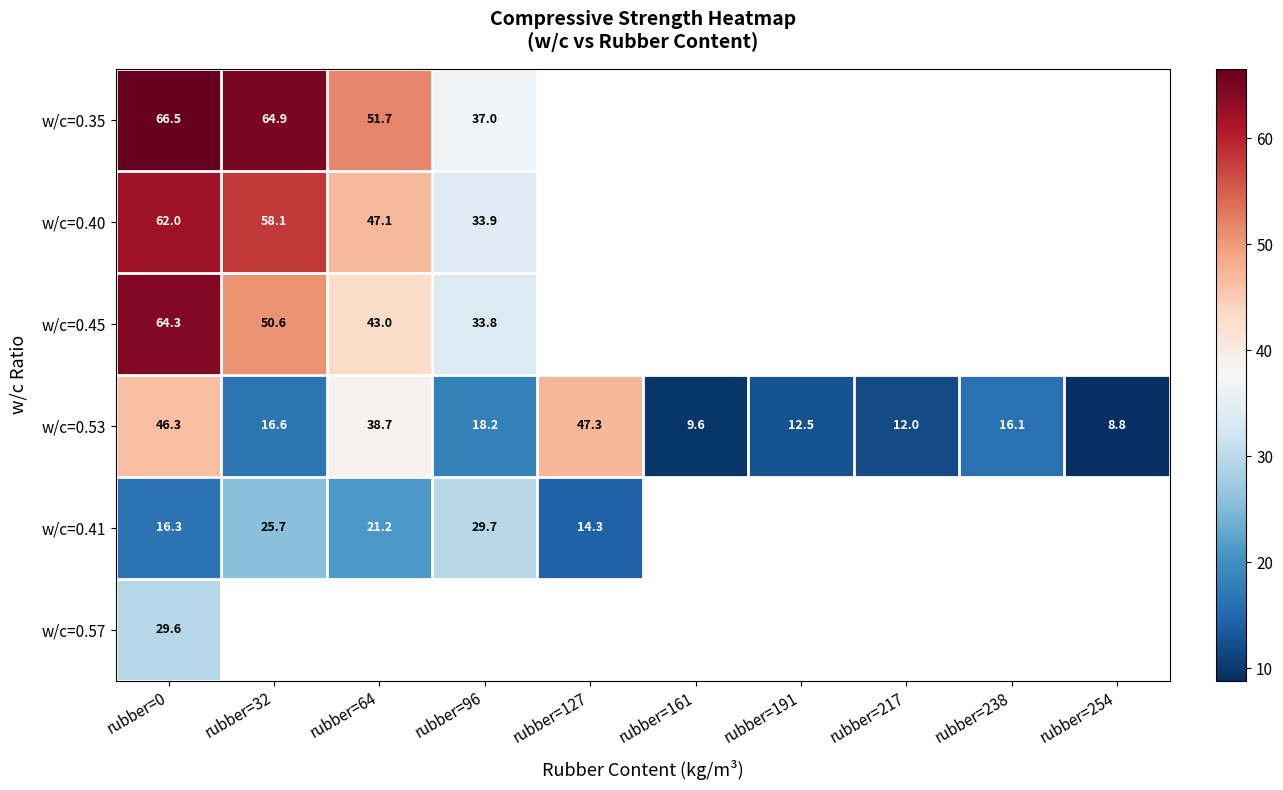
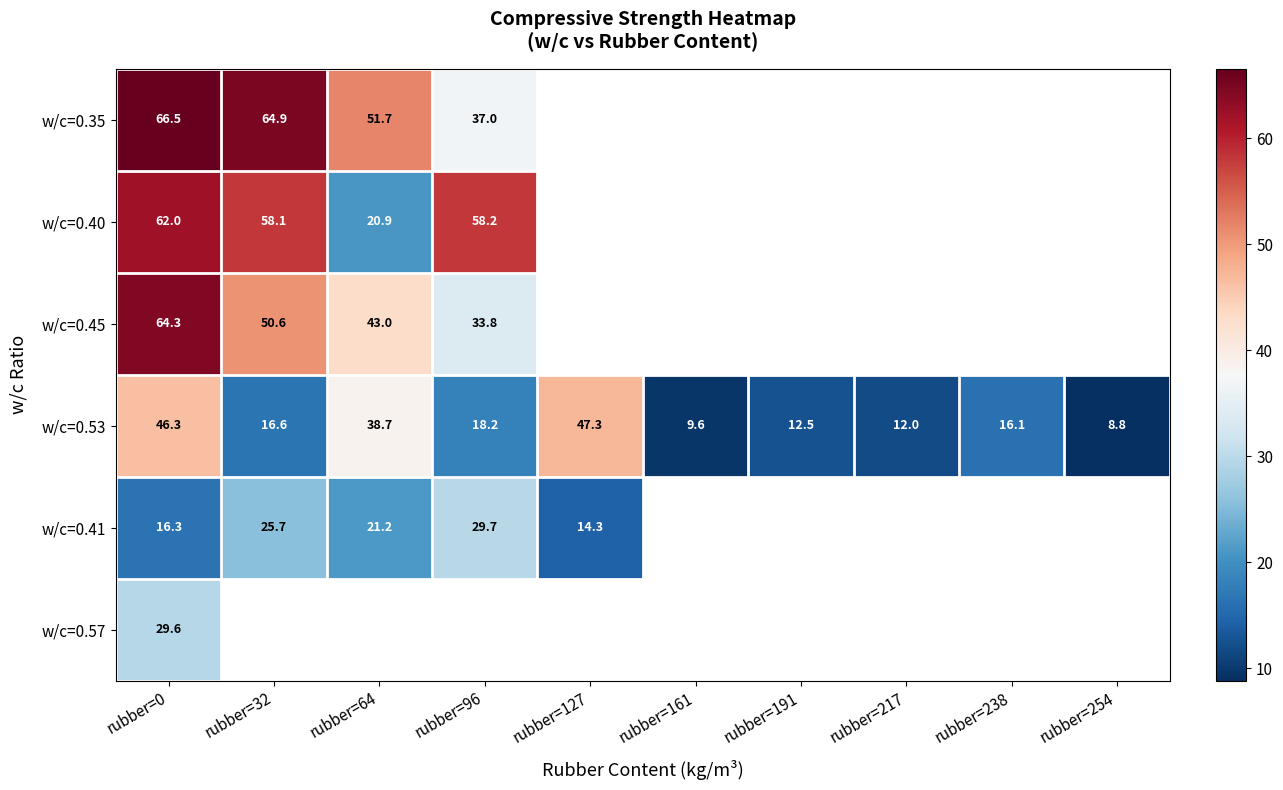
w/c=0.40, rubber=64: 47.1 -> 20.9
w/c=0.40, rubber=96: 33.9 -> 58.2
